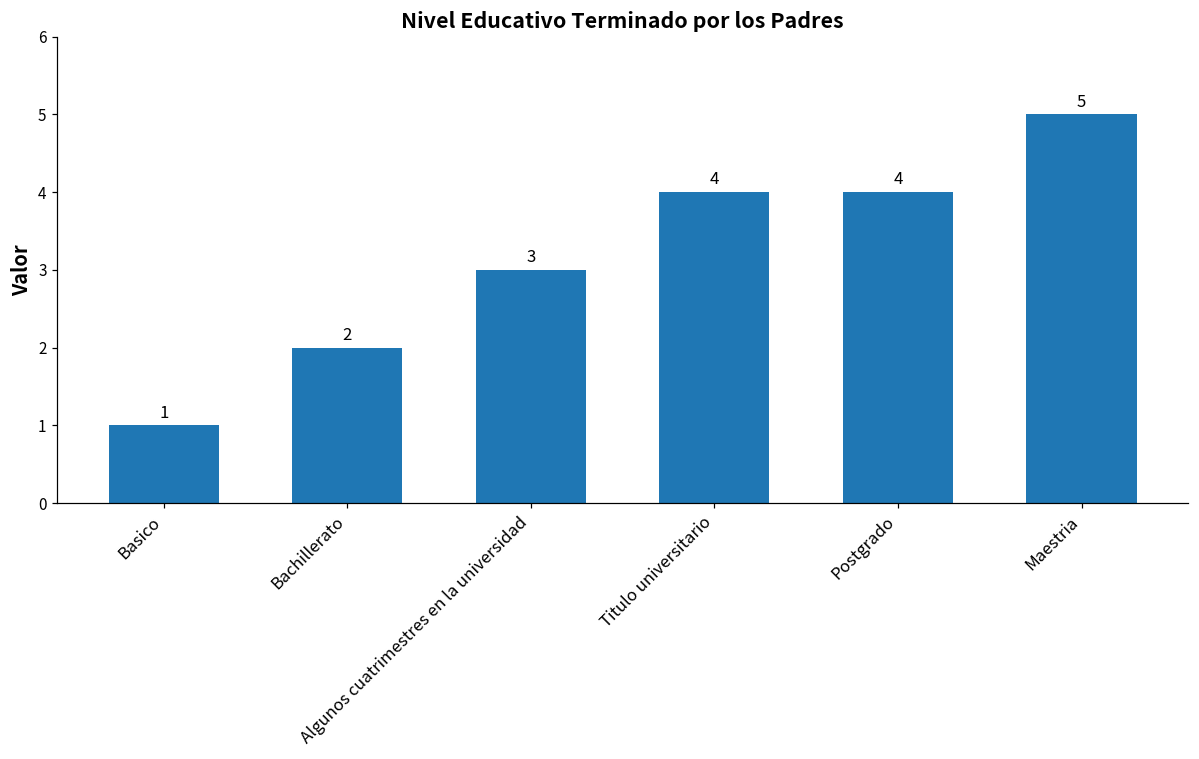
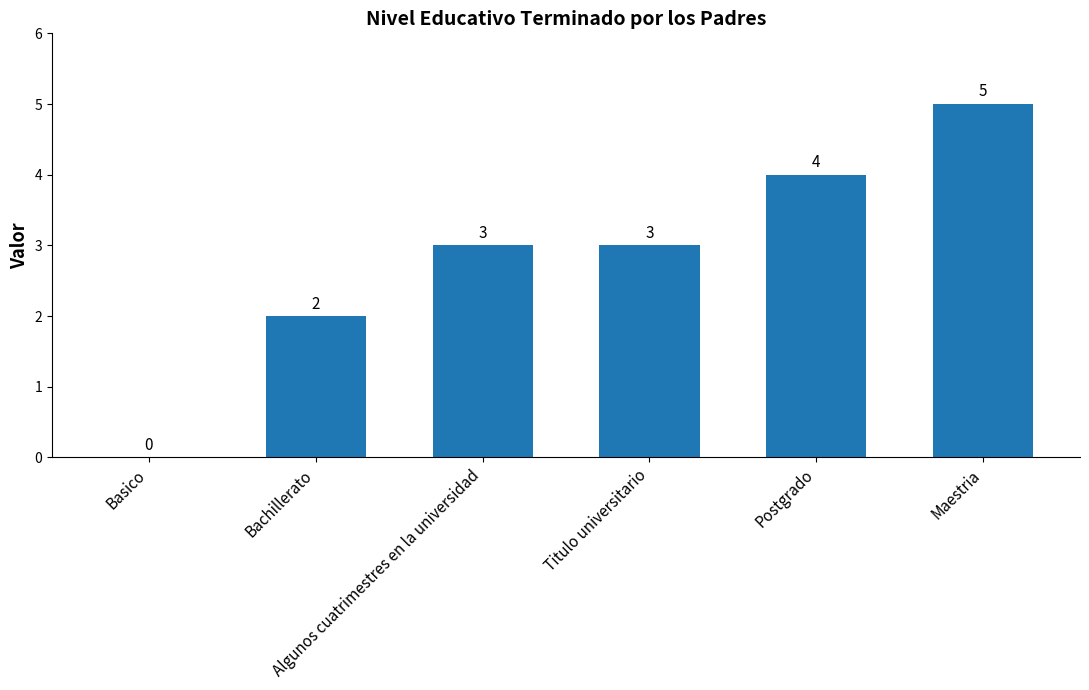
Basico: 1 -> 0
Titulo universitario: 4 -> 3
